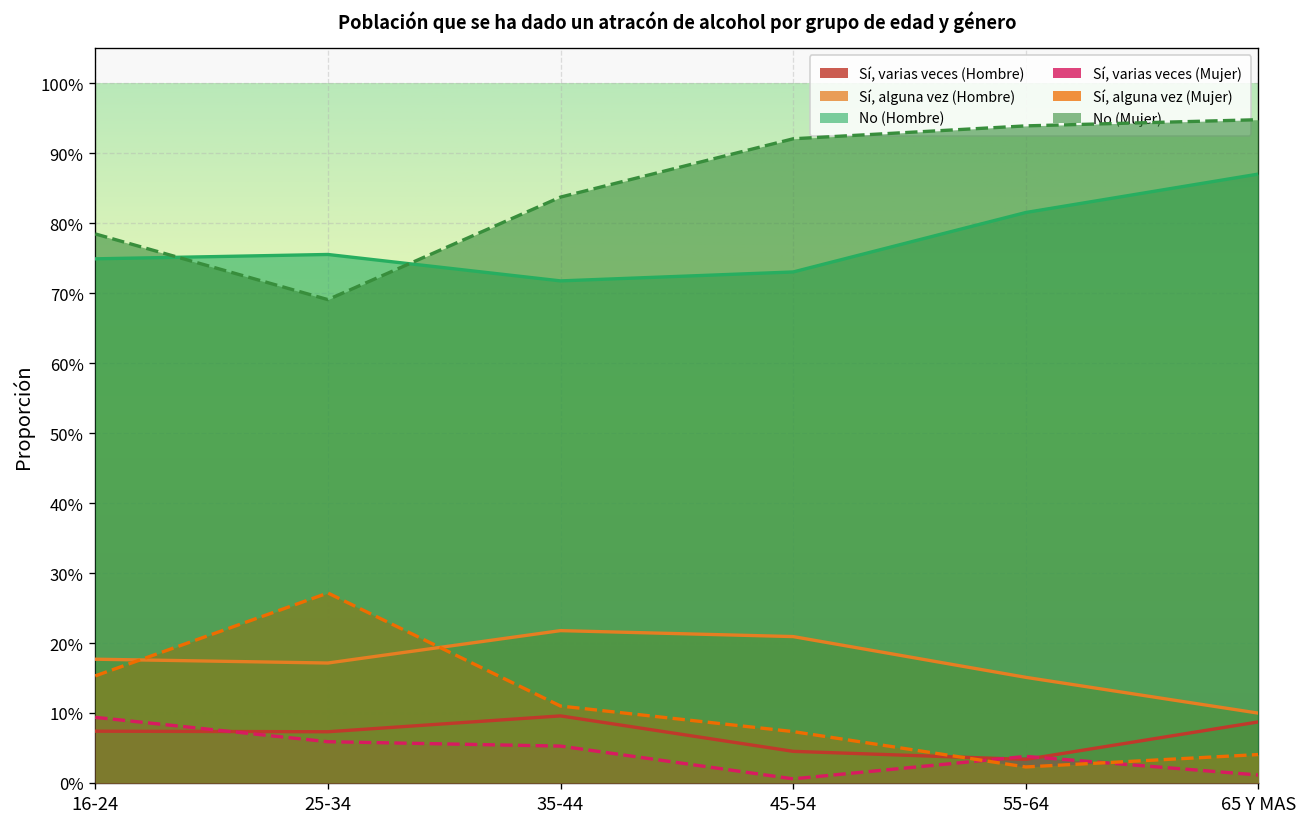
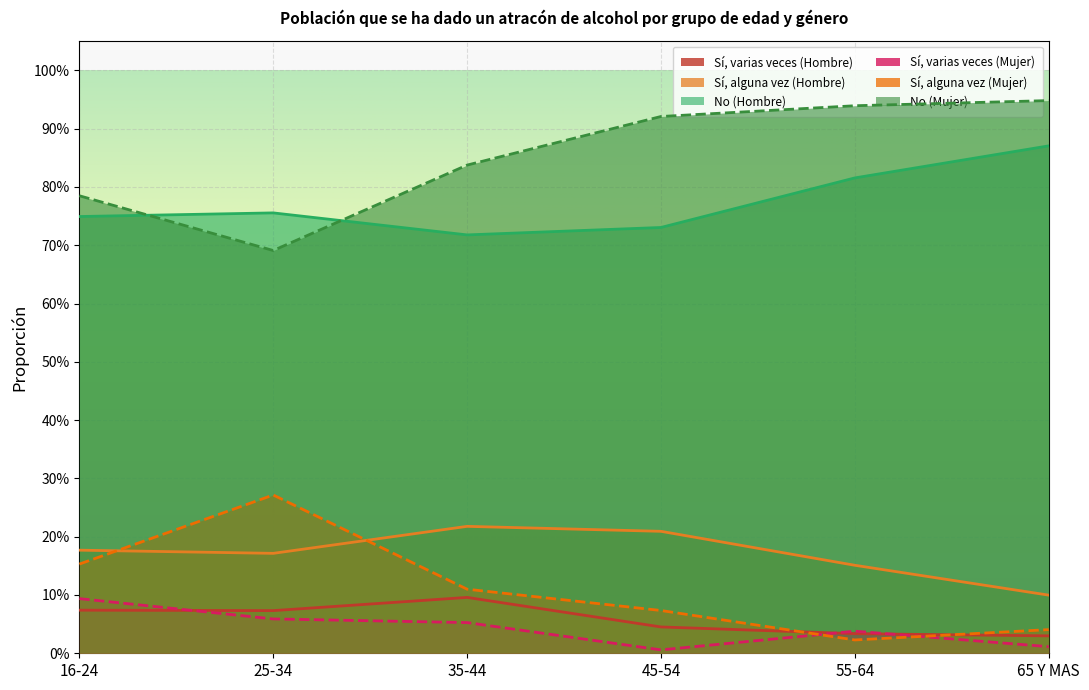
Sí, varias veces (Hombre), 65 Y MAS: 9% -> 3%
